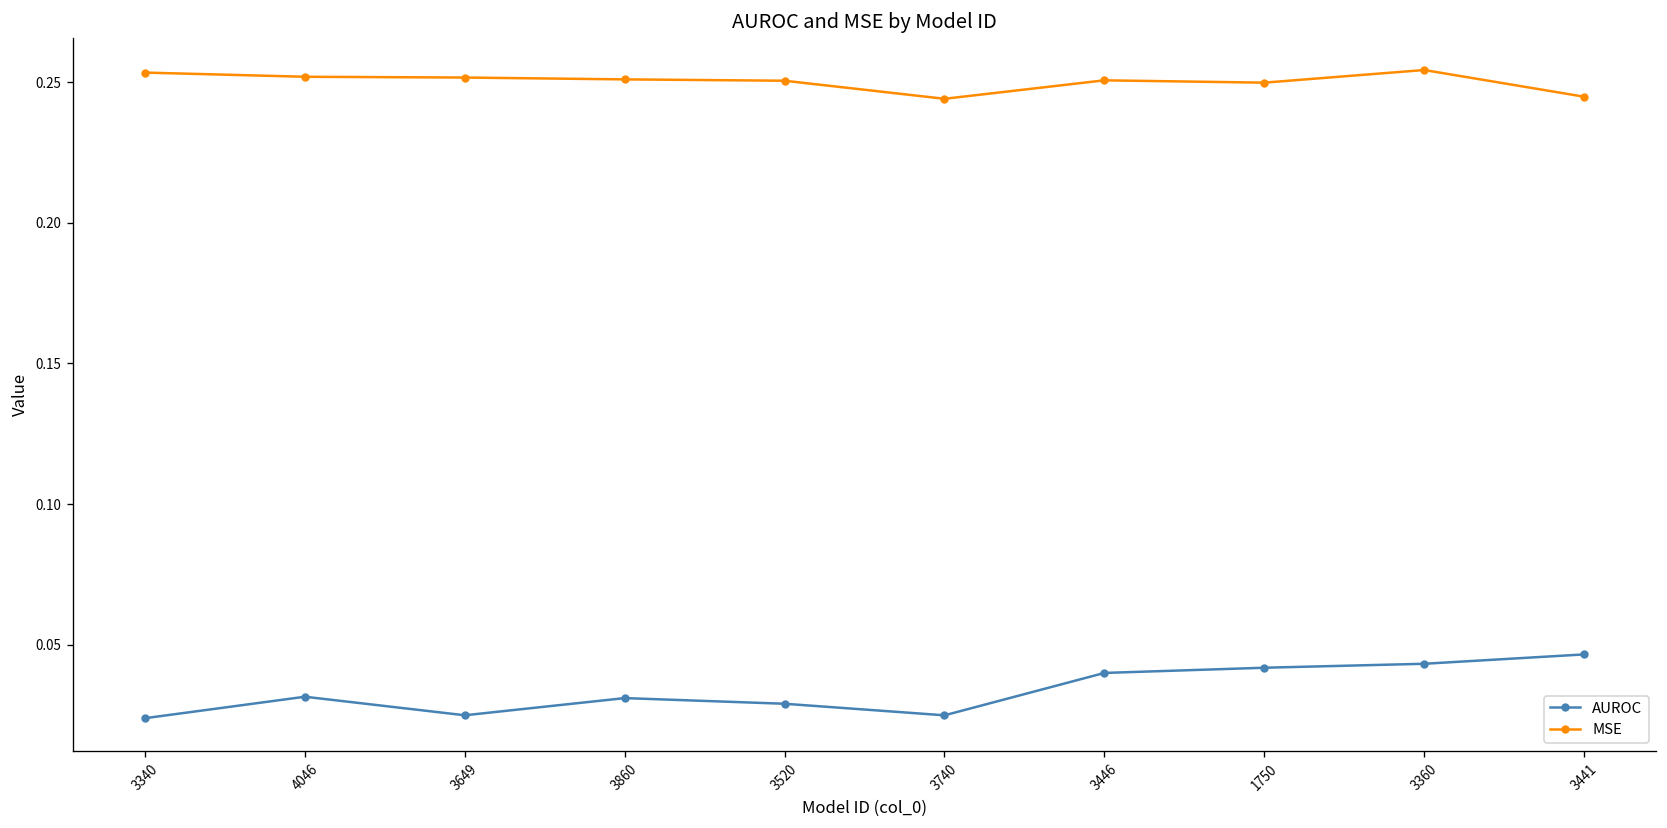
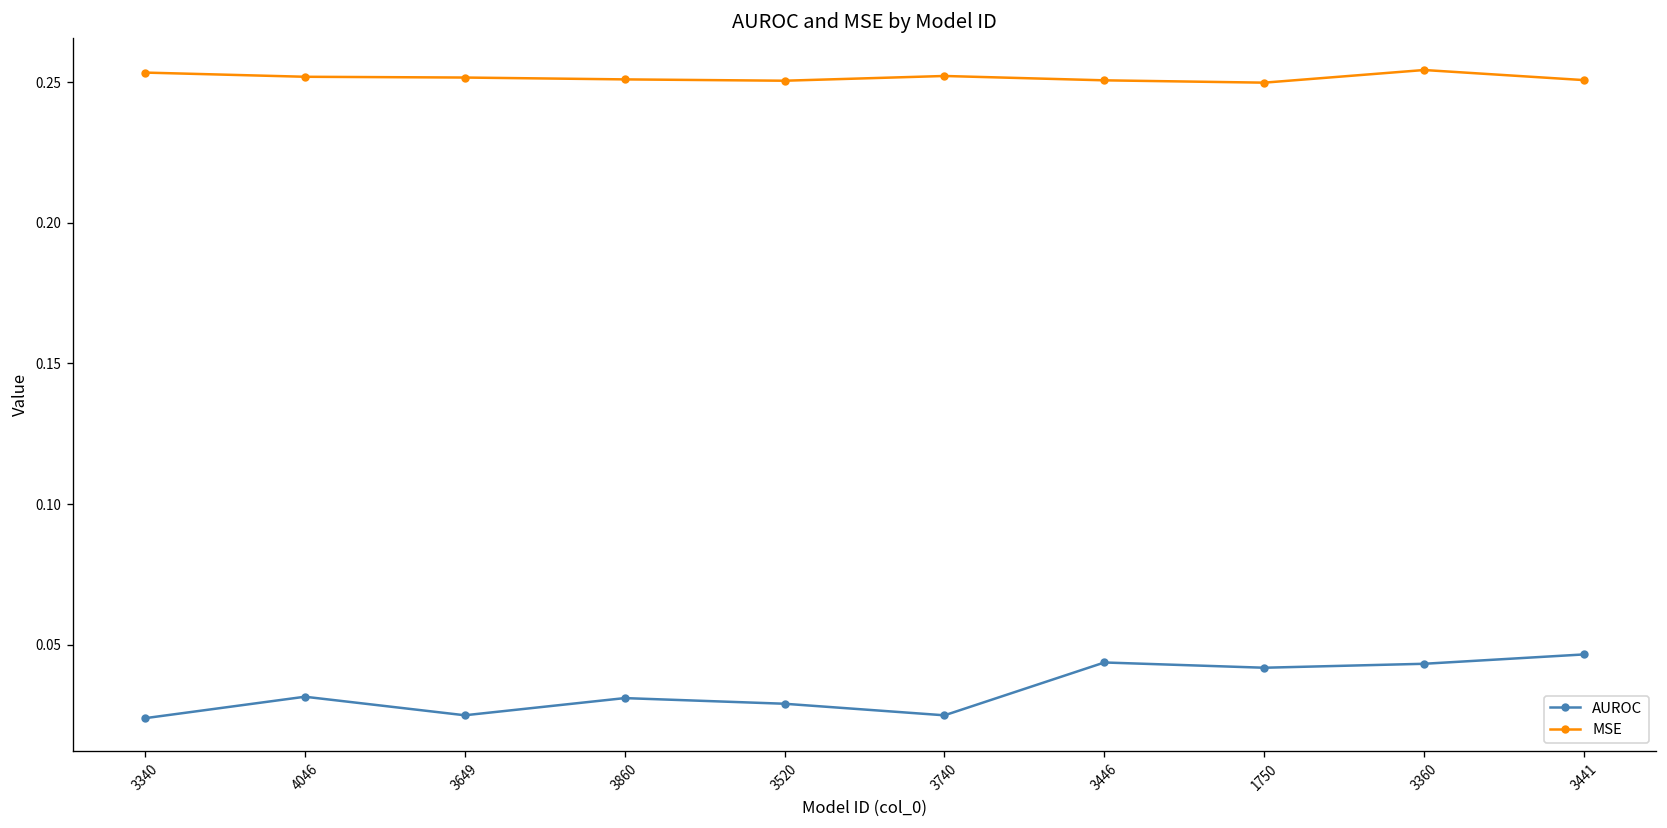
MSE, 3740: 0.244 -> 0.252
AUROC, 3446: 0.040 -> 0.044
MSE, 3441: 0.245 -> 0.251
